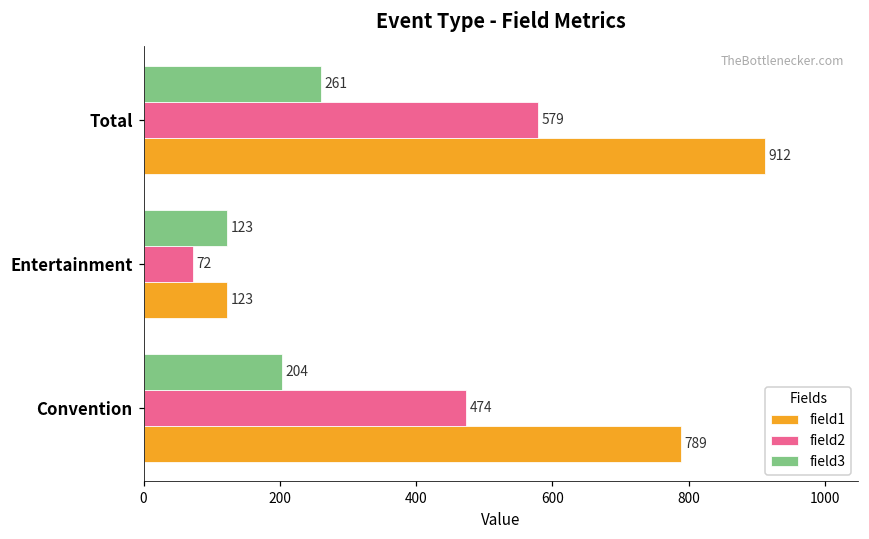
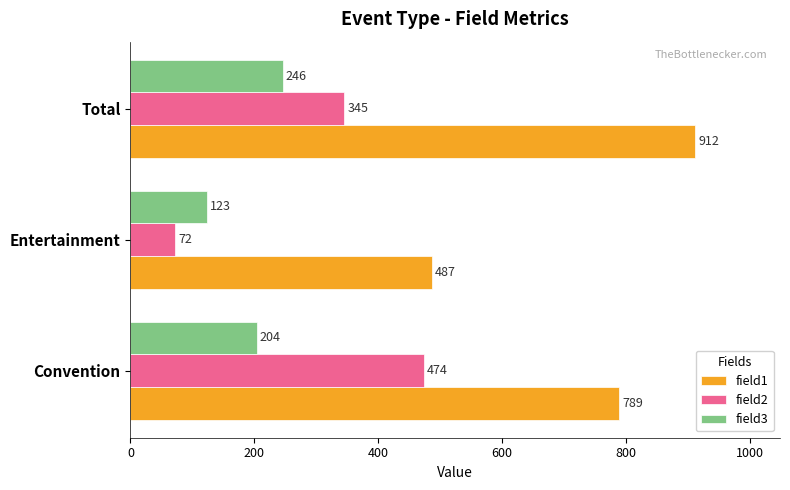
field3, Total: 261 -> 246
field2, Total: 579 -> 345
field1, Entertainment: 123 -> 487
